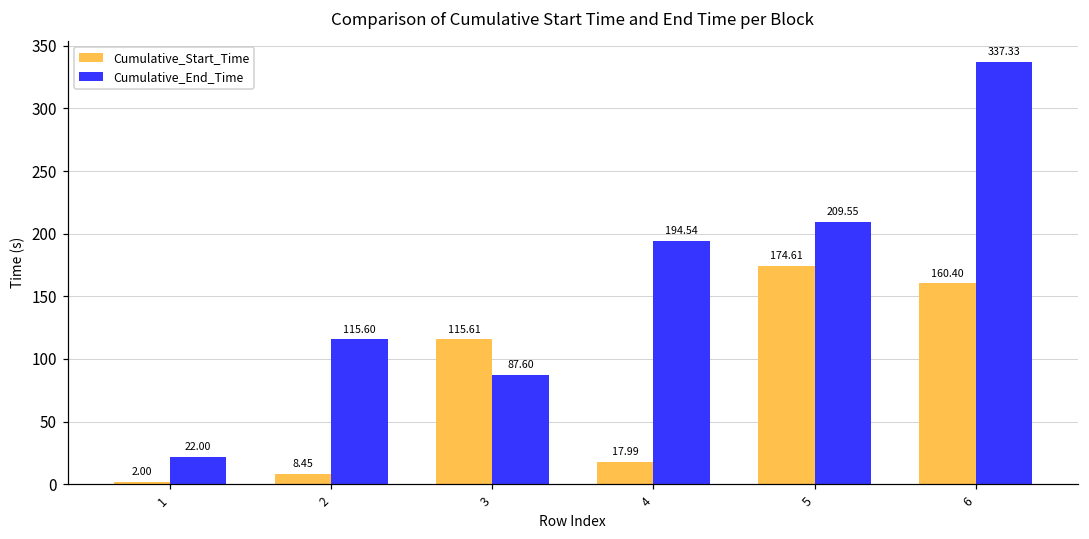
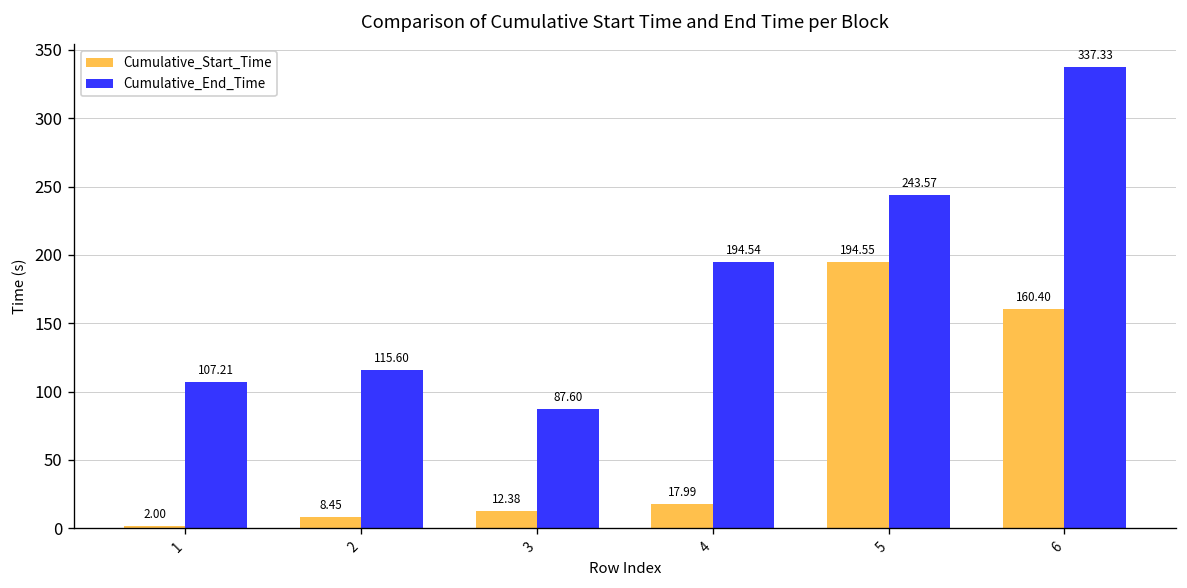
Cumulative_End_Time, 1: 22.00 -> 107.21
Cumulative_Start_Time, 3: 115.61 -> 12.38
Cumulative_Start_Time, 5: 174.61 -> 194.55
Cumulative_End_Time, 5: 209.55 -> 243.57
